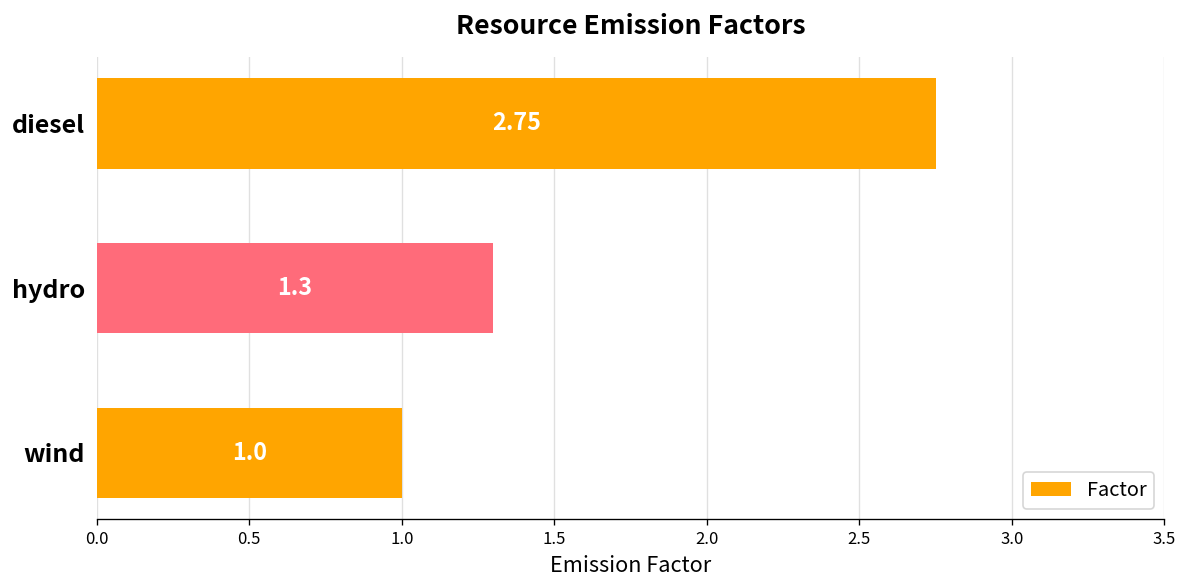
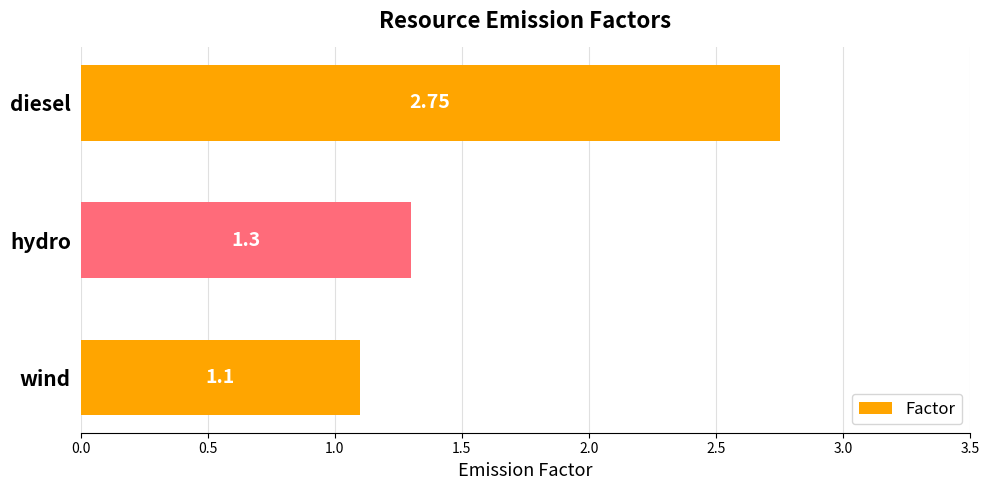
Factor, wind: 1.0 -> 1.1
